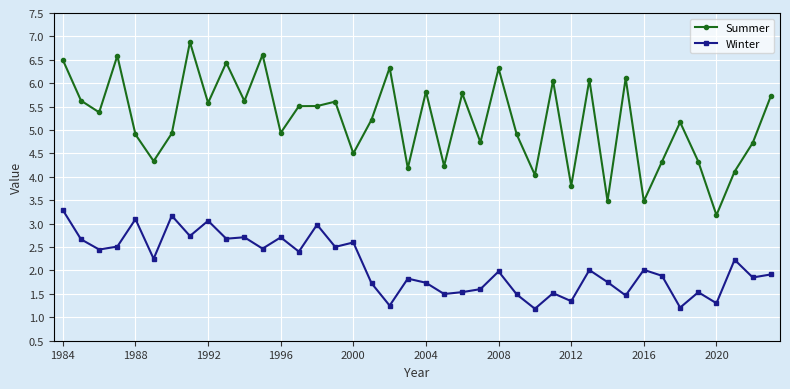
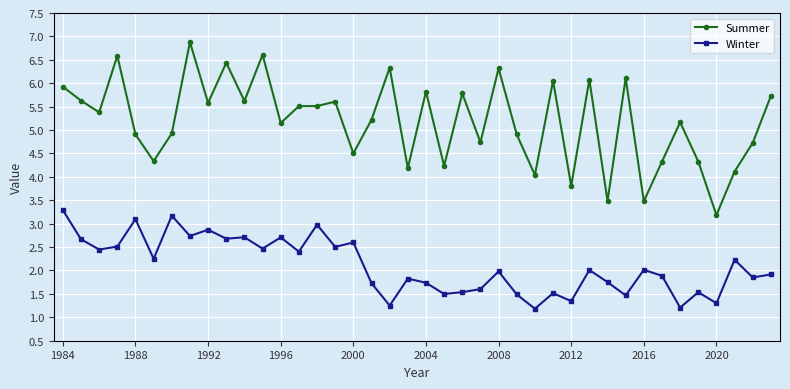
Summer, 1984: 6.5 -> 5.9
Winter, 1992: 3.1 -> 2.9
Summer, 1996: 4.9 -> 5.2
